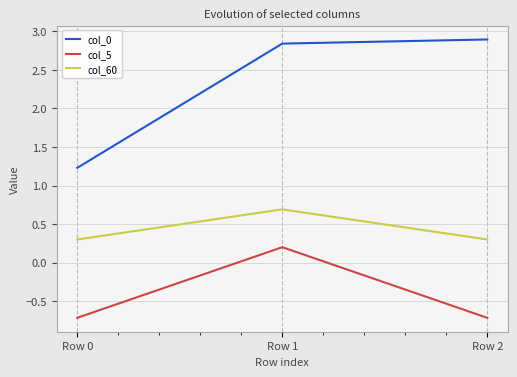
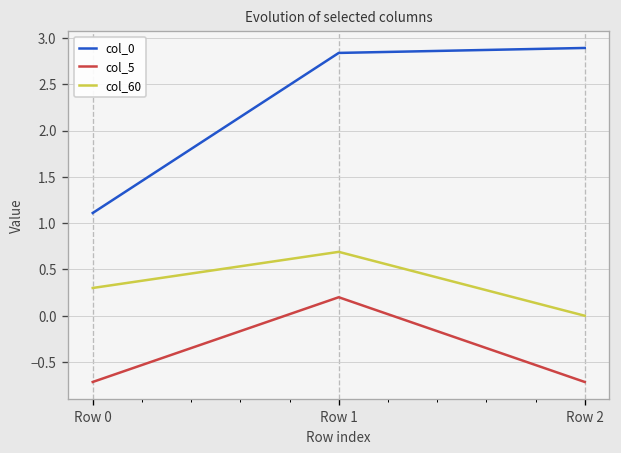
col_0, Row 0: 1.2 -> 1.1
col_60, Row 2: 0.3 -> 0.0
